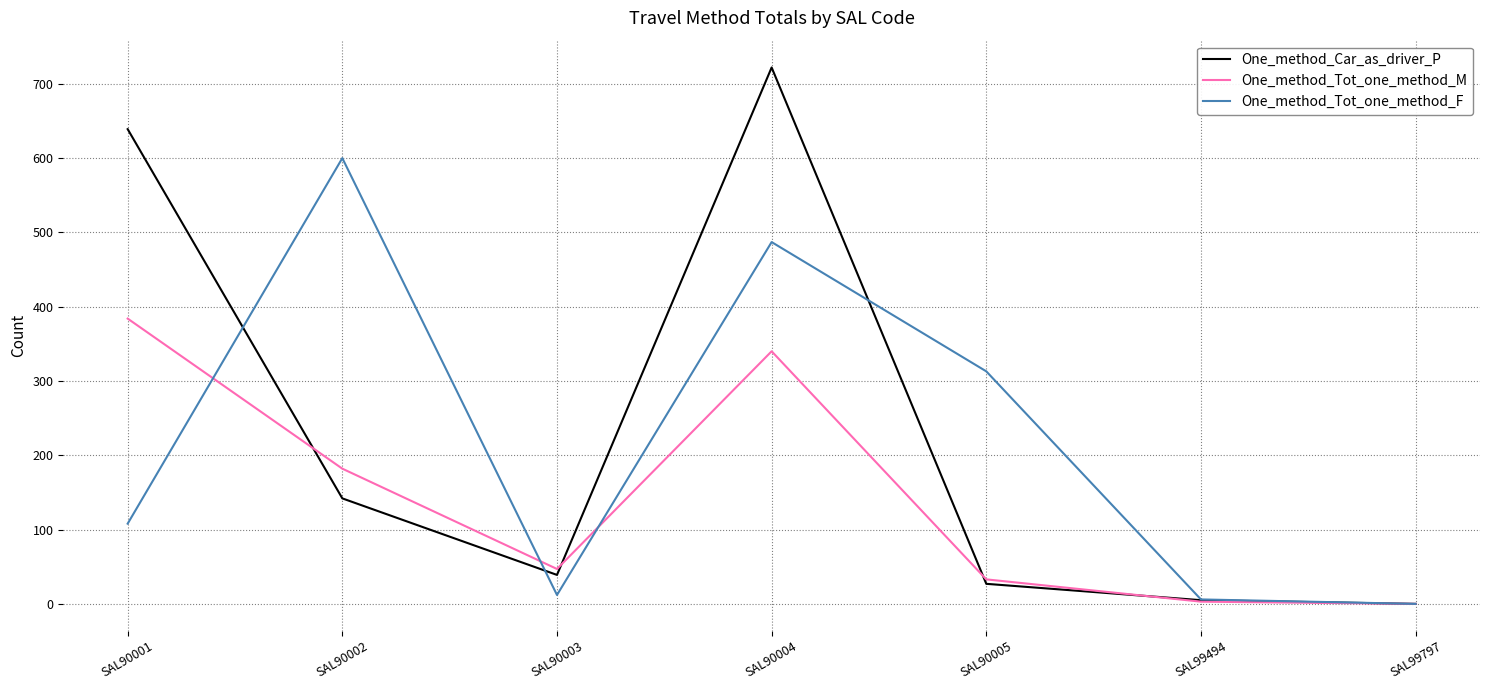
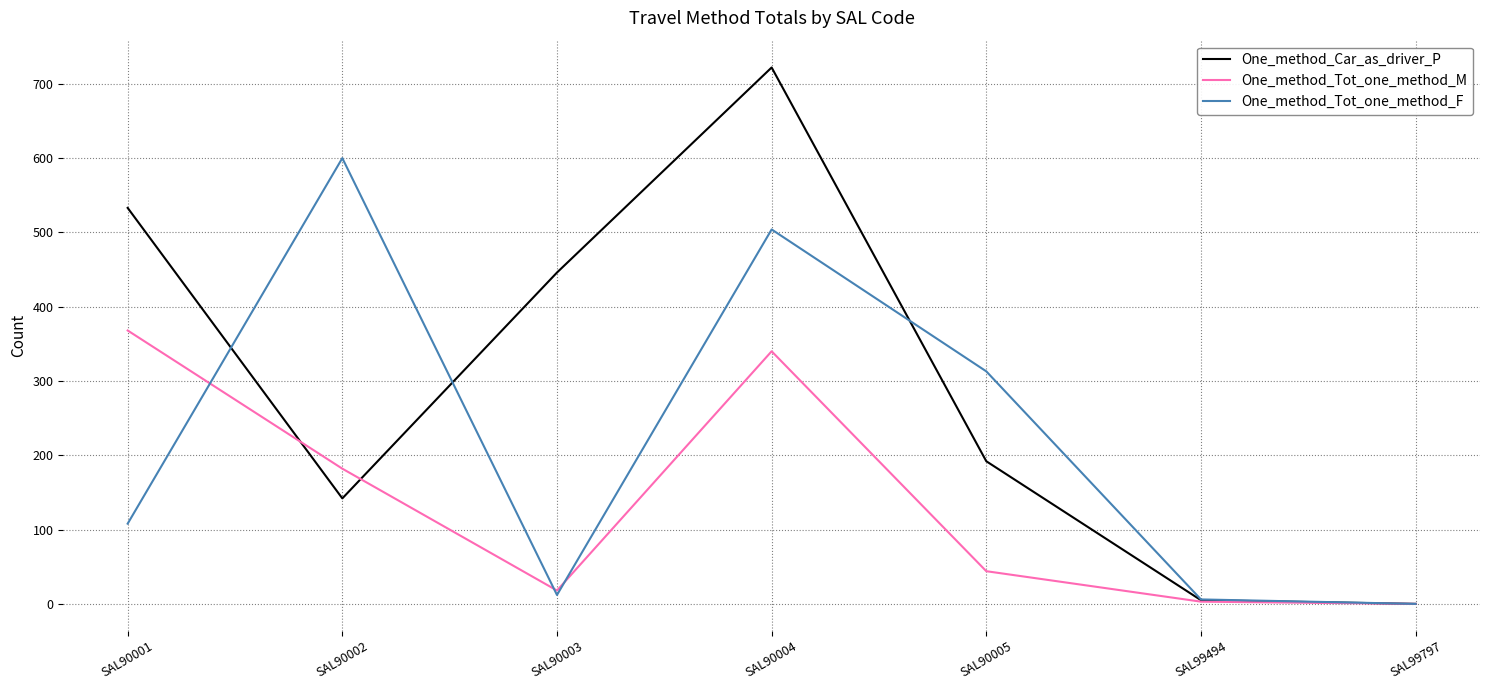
One_method_Car_as_driver_P, SAL90001: 640 -> 530
One_method_Tot_one_method_M, SAL90001: 380 -> 370
One_method_Car_as_driver_P, SAL90003: 40 -> 450
One_method_Tot_one_method_M, SAL90003: 50 -> 20
One_method_Tot_one_method_F, SAL90004: 490 -> 500
One_method_Car_as_driver_P, SAL90005: 30 -> 190
One_method_Tot_one_method_M, SAL90005: 30 -> 40
